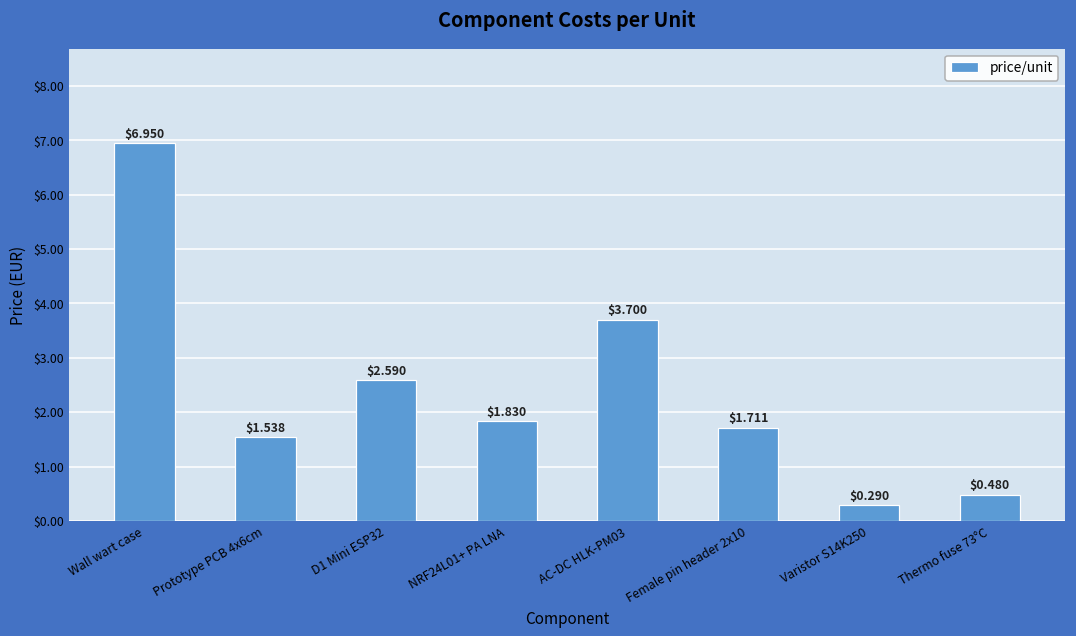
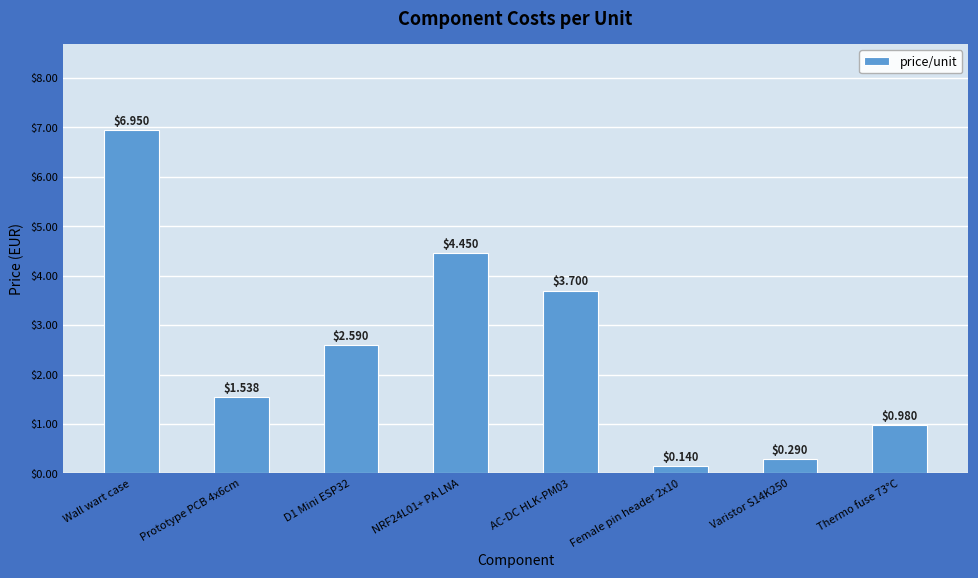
NRF24L01+ PA LNA: $1.830 -> $4.450
Female pin header 2x10: $1.711 -> $0.140
Thermo fuse 73°C: $0.480 -> $0.980
